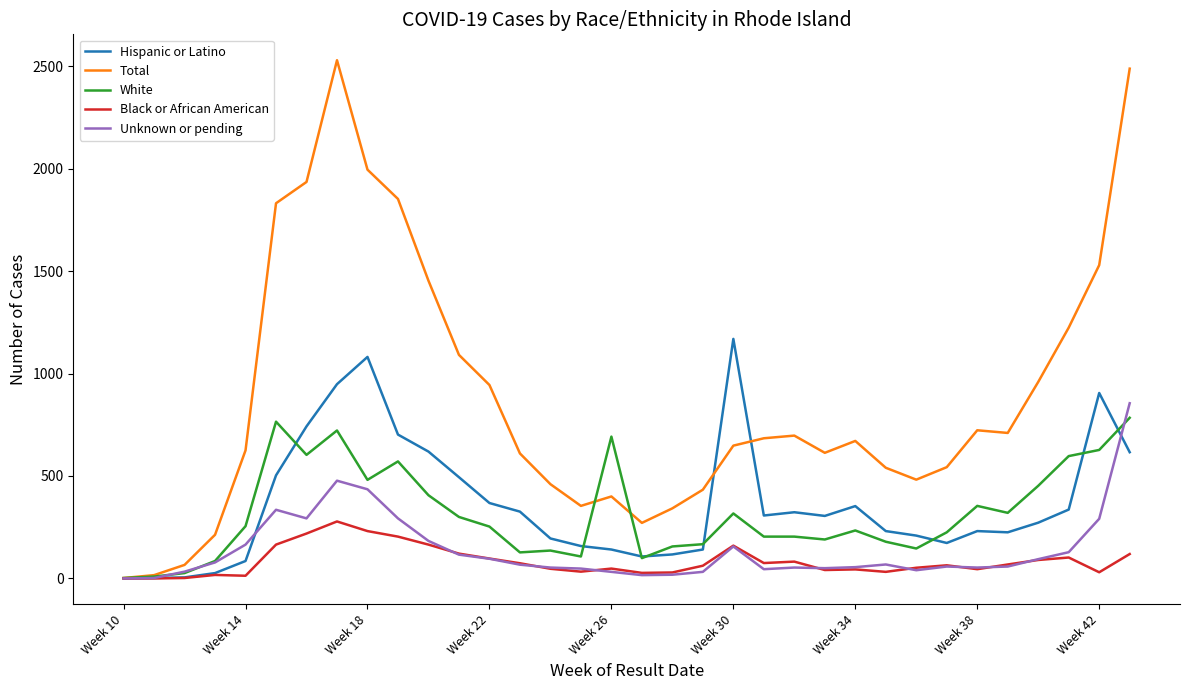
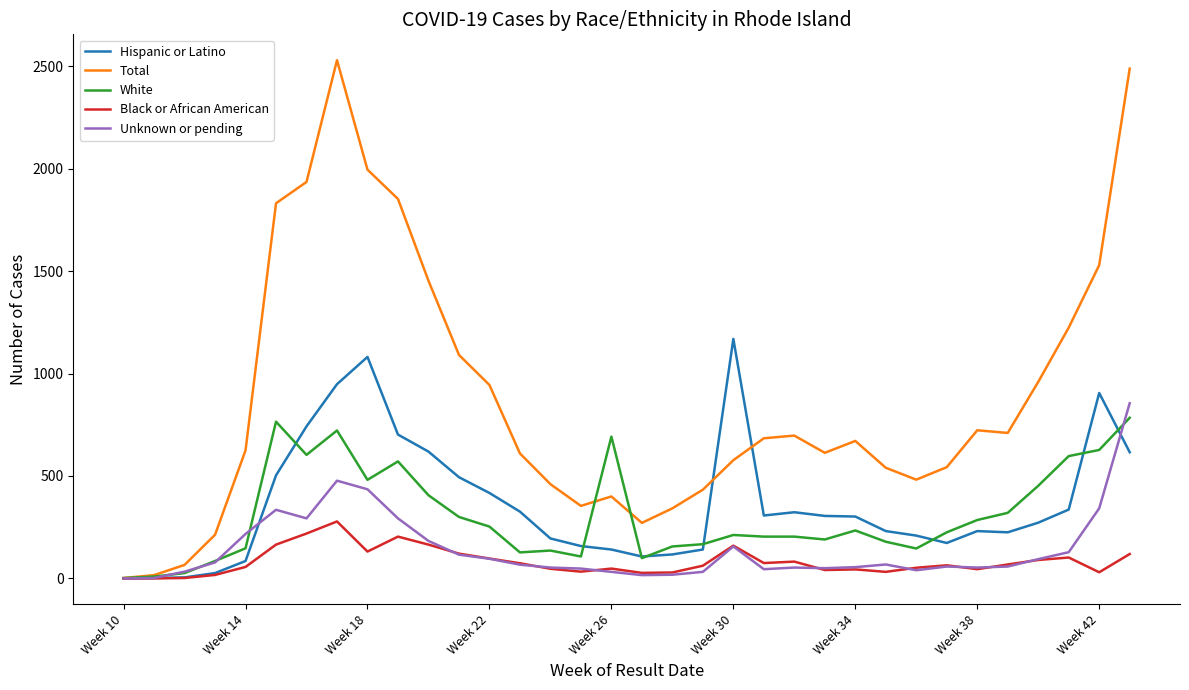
White, Week 14: 260 -> 150
Black or African American, Week 14: 10 -> 60
Unknown or pending, Week 14: 170 -> 220
Black or African American, Week 18: 230 -> 130
Hispanic or Latino, Week 22: 370 -> 420
Total, Week 30: 650 -> 580
White, Week 30: 320 -> 210
Hispanic or Latino, Week 34: 350 -> 300
White, Week 38: 350 -> 290
Unknown or pending, Week 42: 290 -> 340
